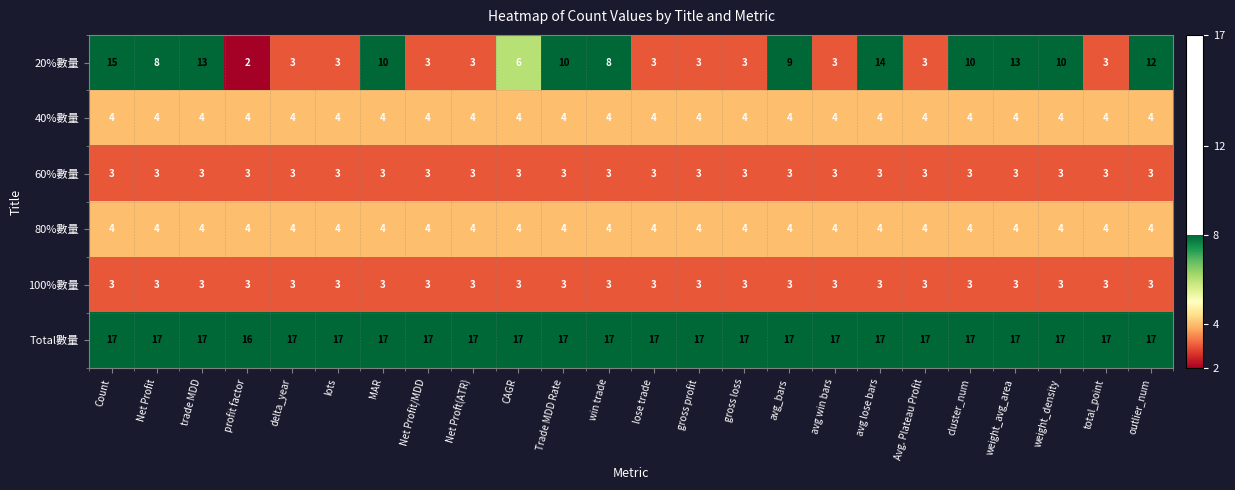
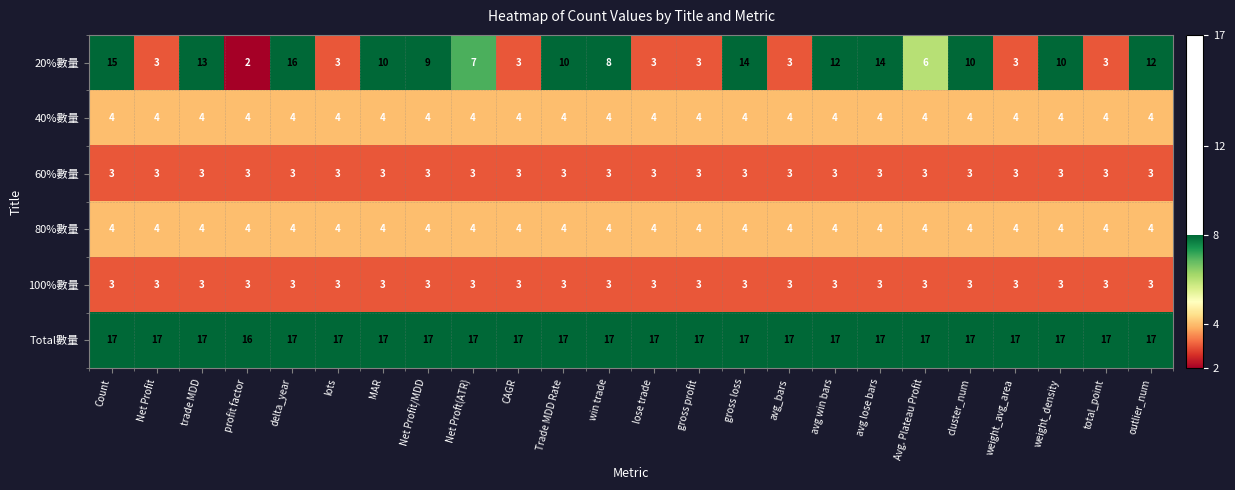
20%數量, Net Profit: 8 -> 3
20%數量, delta_year: 3 -> 16
20%數量, Net Profit/MDD: 3 -> 9
20%數量, Net Proft(ATR): 3 -> 7
20%數量, CAGR: 6 -> 3
20%數量, gross loss: 3 -> 14
20%數量, avg_bars: 9 -> 3
20%數量, avg win bars: 3 -> 12
20%數量, Avg. Plateau Profit: 3 -> 6
20%數量, weight_avg_area: 13 -> 3
